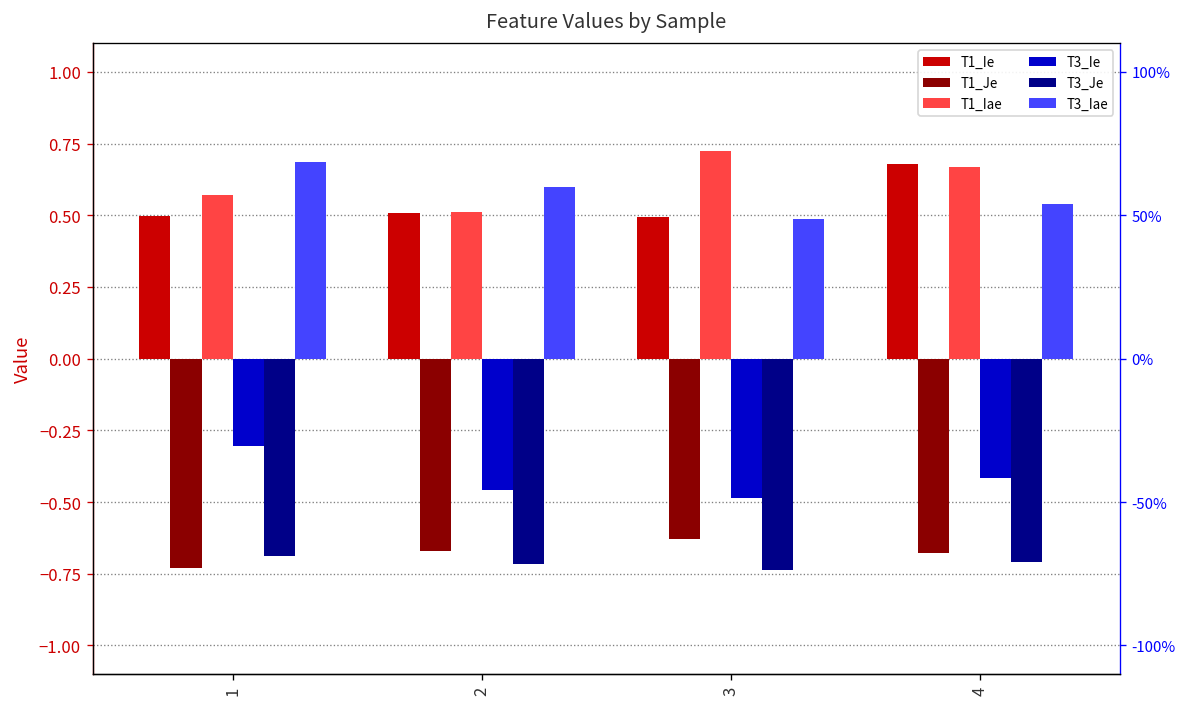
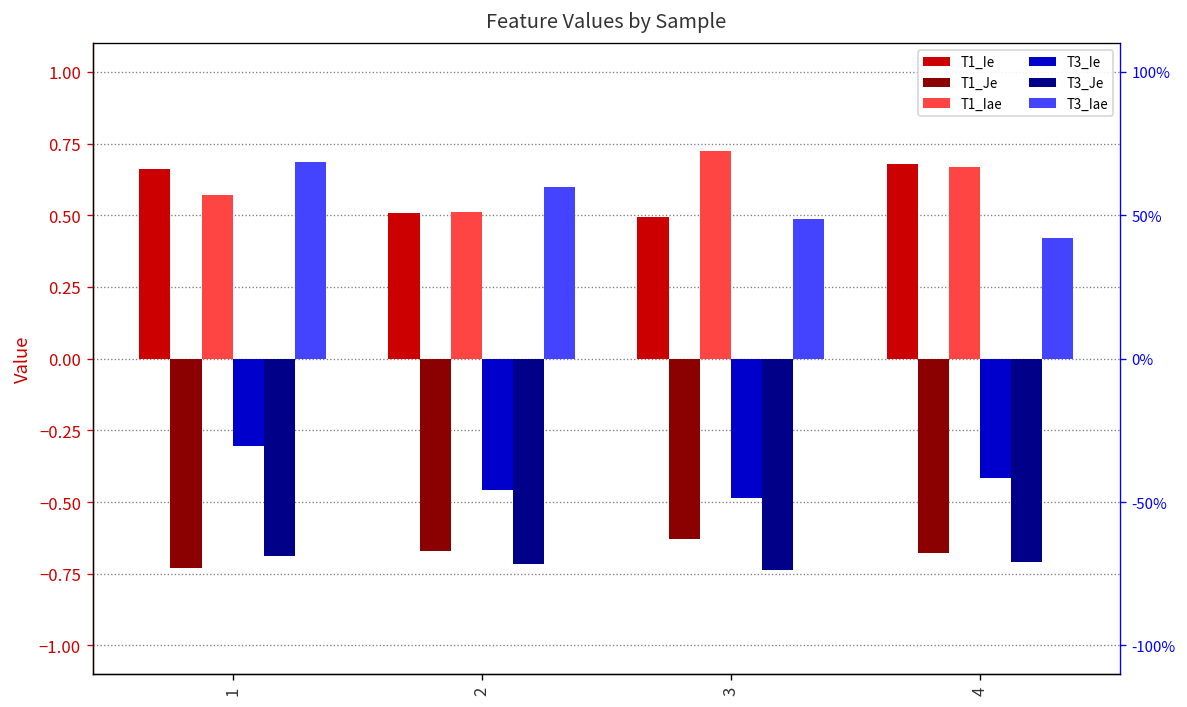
T1_Ie, 1: 0.50 -> 0.66
T3_Iae, 4: 0.54 -> 0.42
